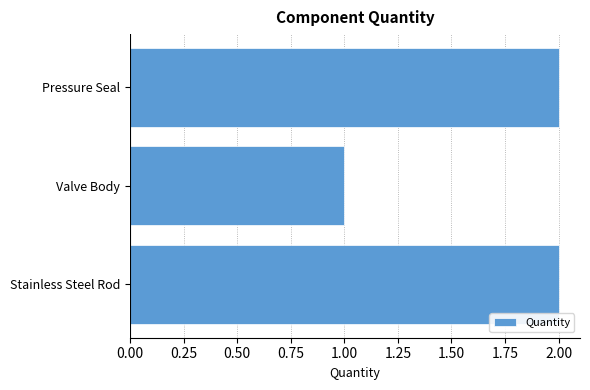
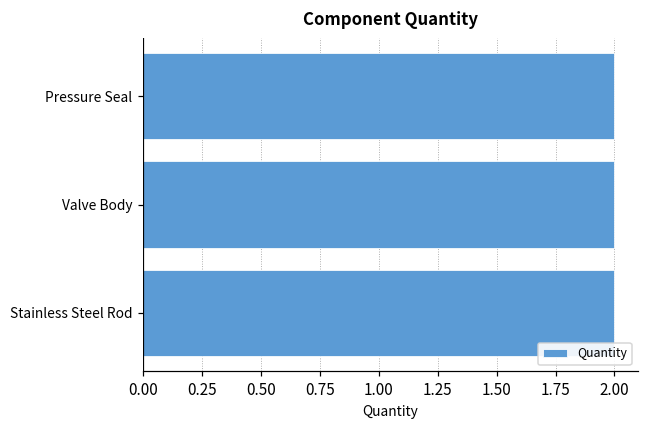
Valve Body: 1 -> 2
